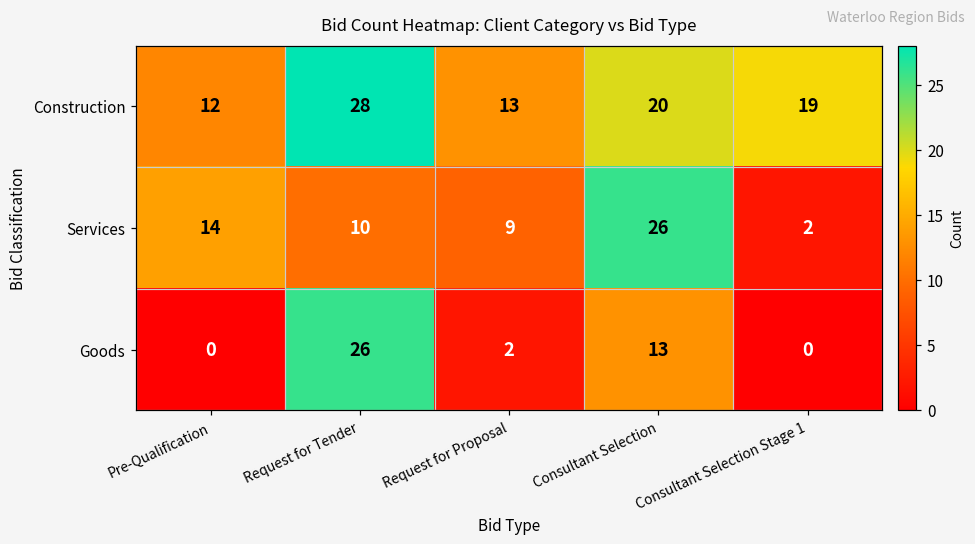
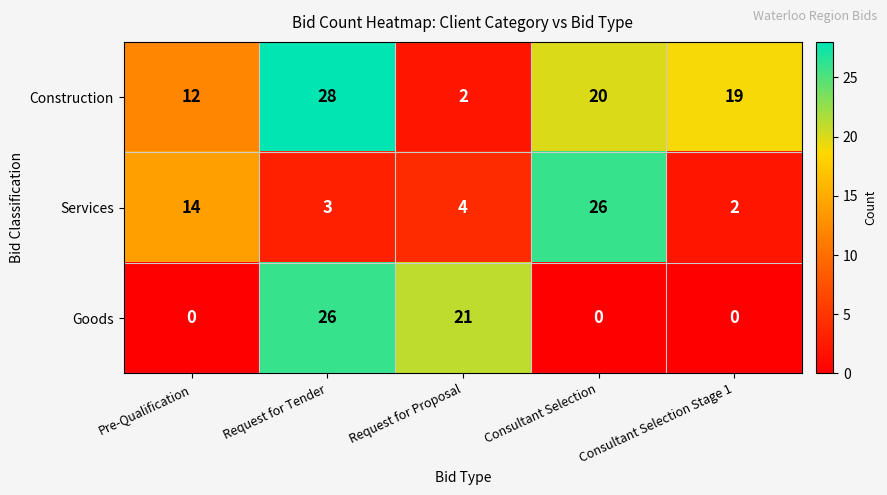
Construction, Request for Proposal: 13 -> 2
Services, Request for Tender: 10 -> 3
Services, Request for Proposal: 9 -> 4
Goods, Request for Proposal: 2 -> 21
Goods, Consultant Selection: 13 -> 0
